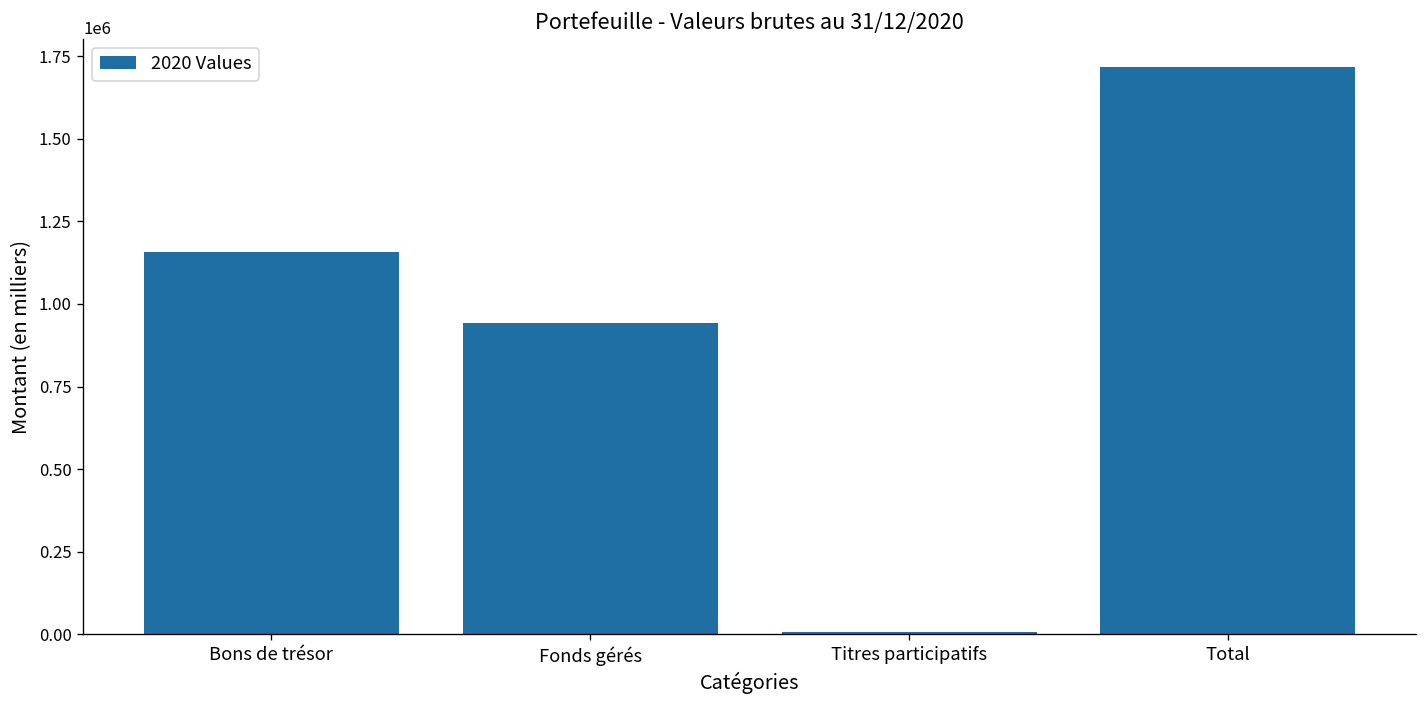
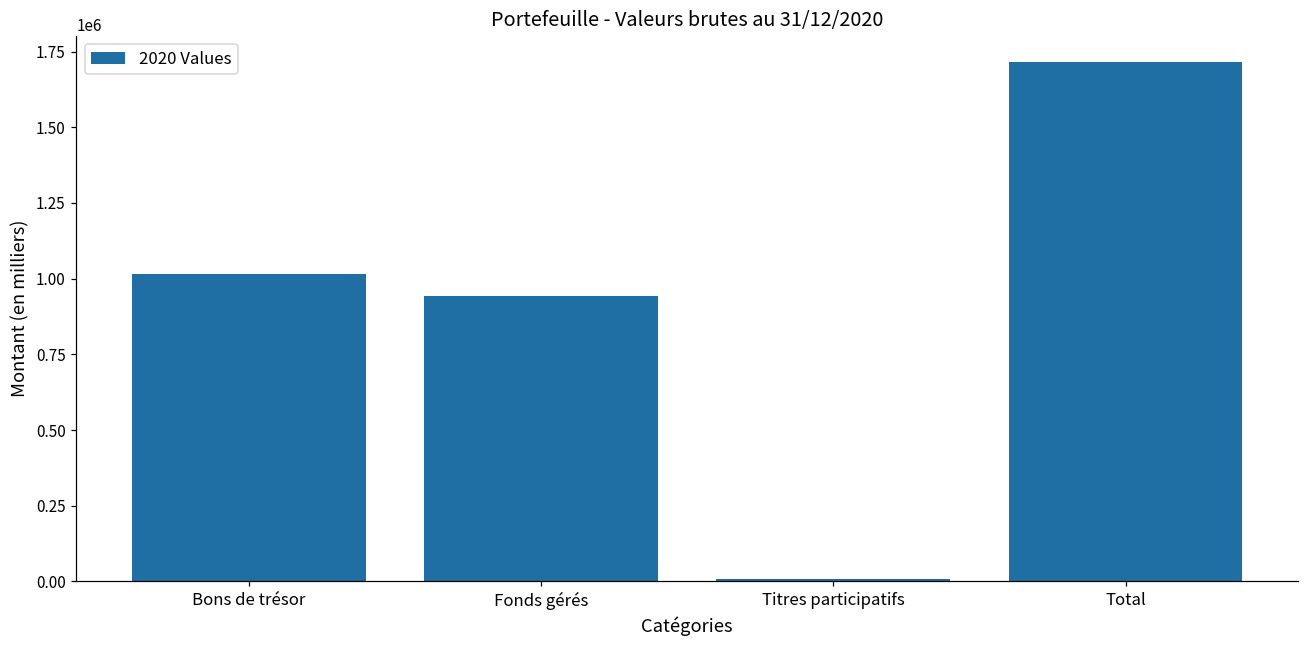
Bons de trésor: 1160000 -> 1010000
